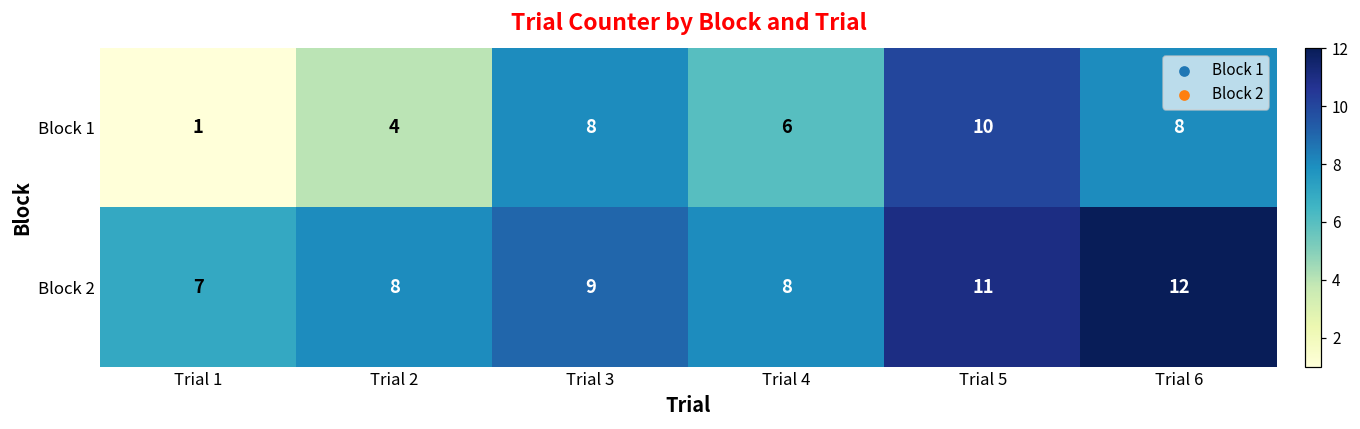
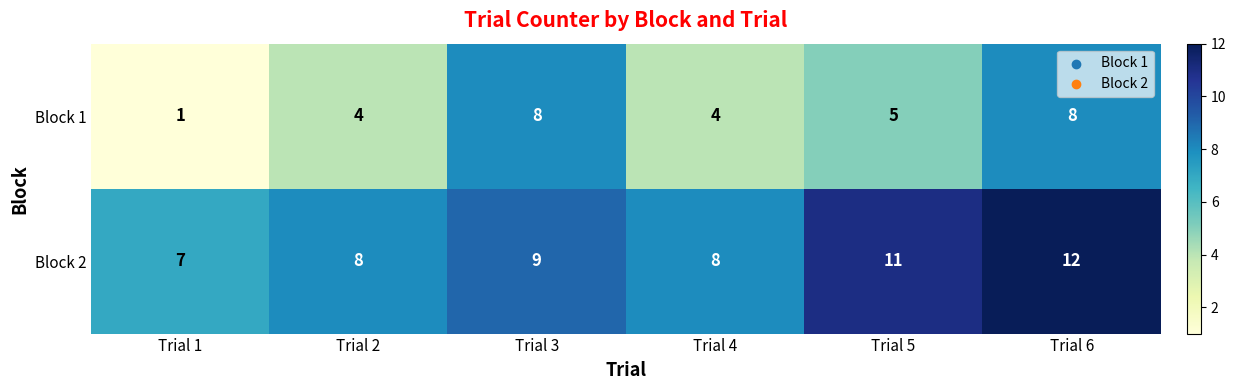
Block 1, Trial 4: 6 -> 4
Block 1, Trial 5: 10 -> 5
